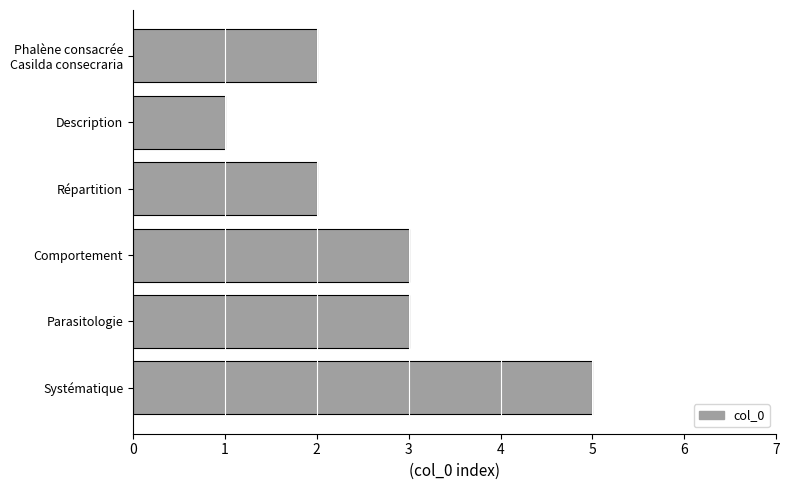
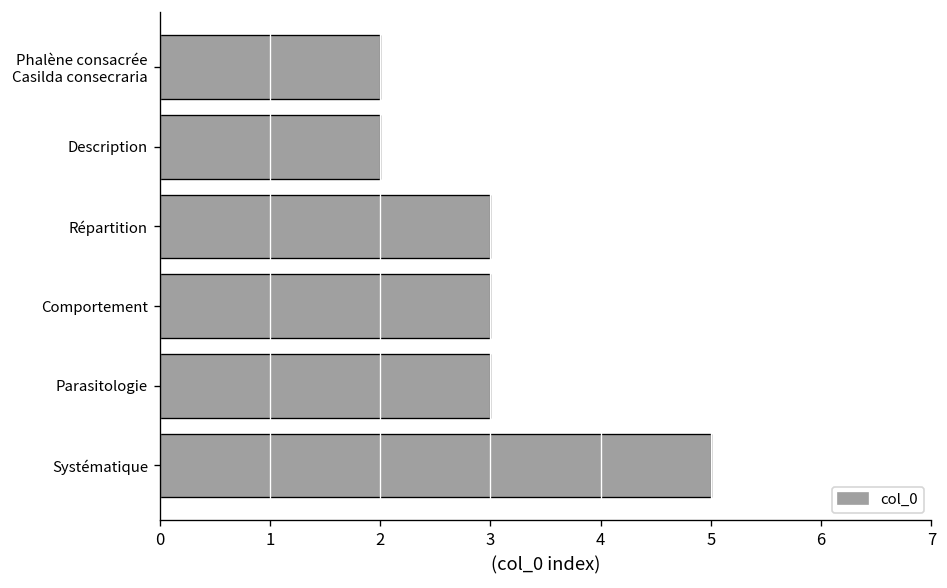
Description: 1 -> 2
Répartition: 2 -> 3
